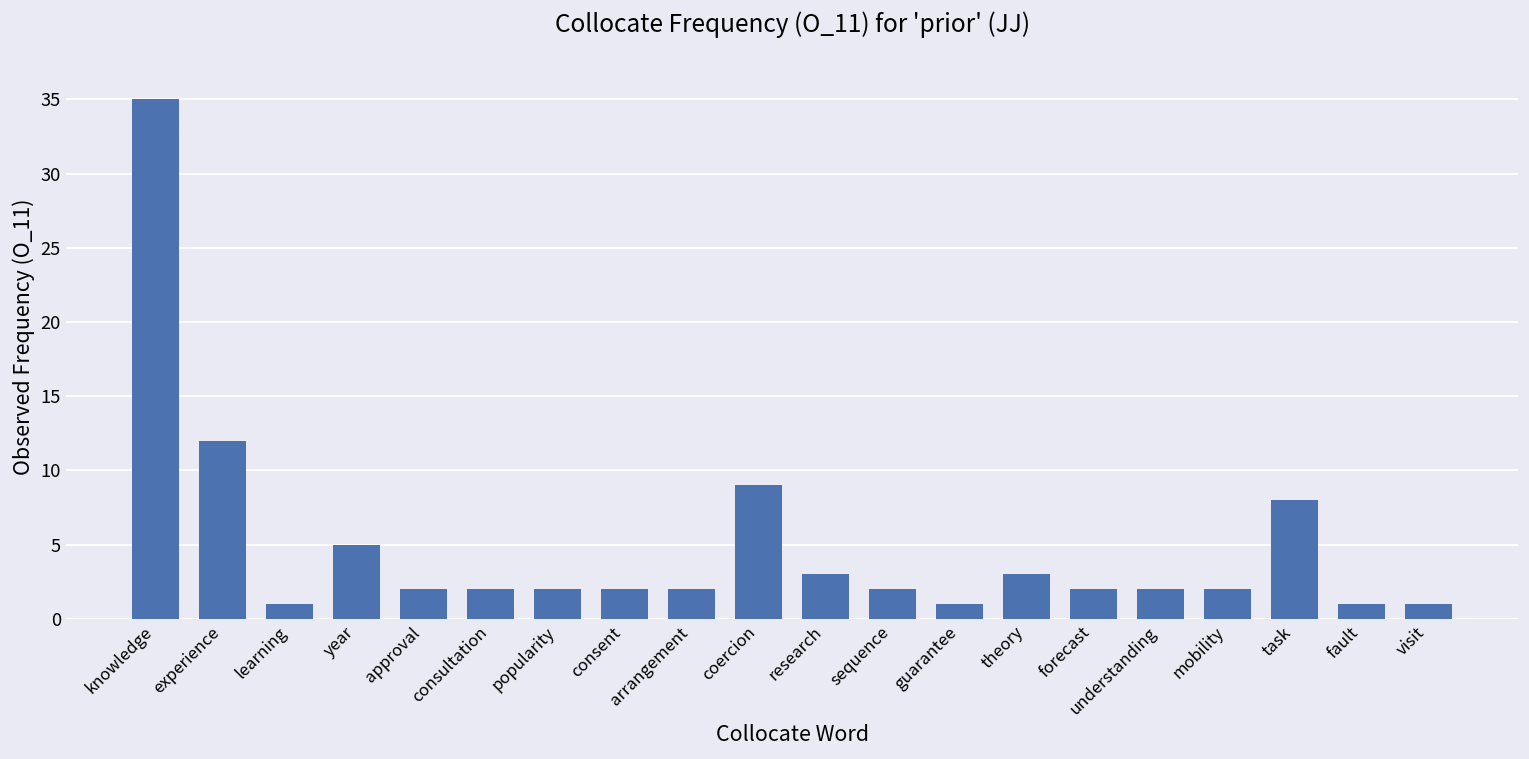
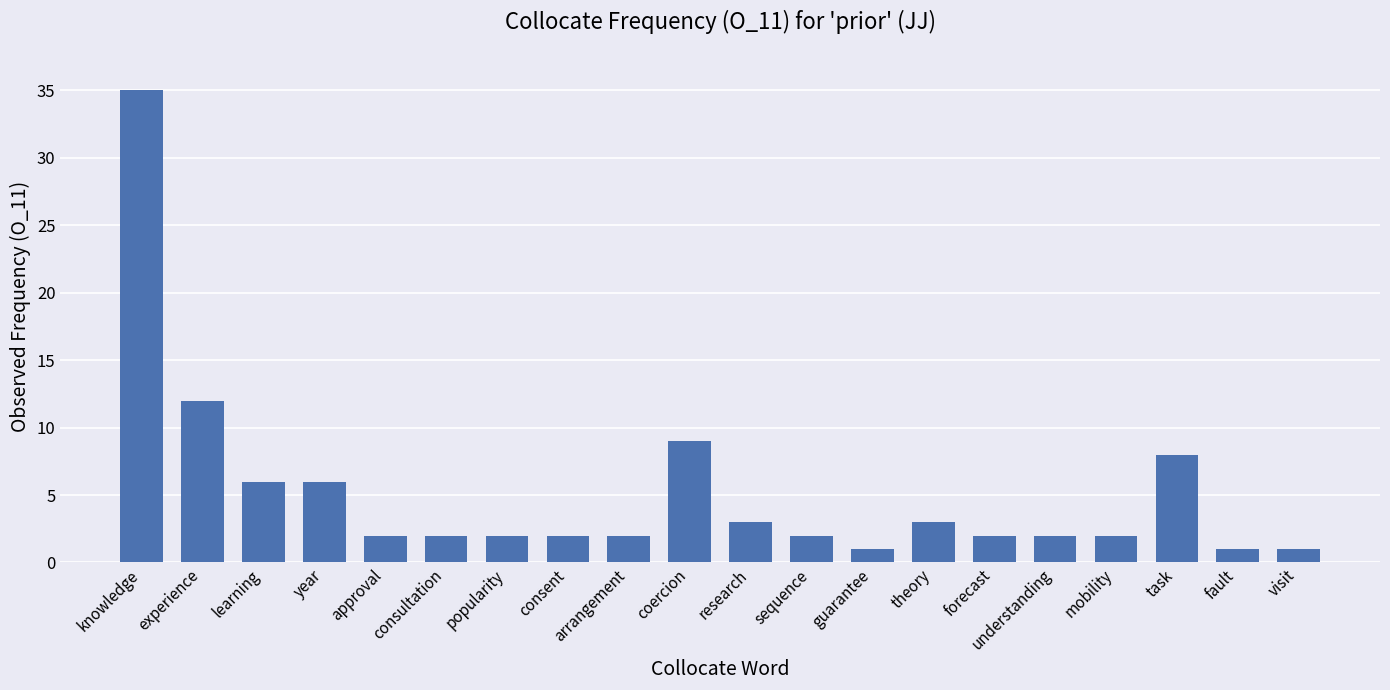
learning: 1 -> 6
year: 5 -> 6
